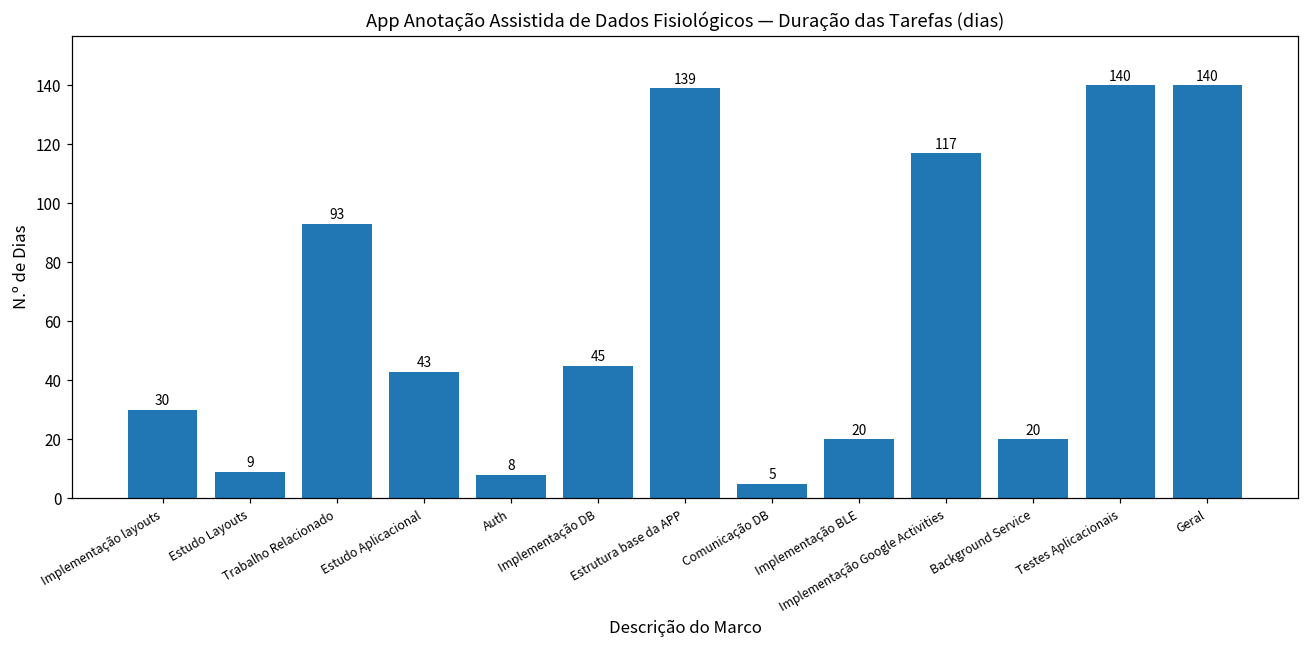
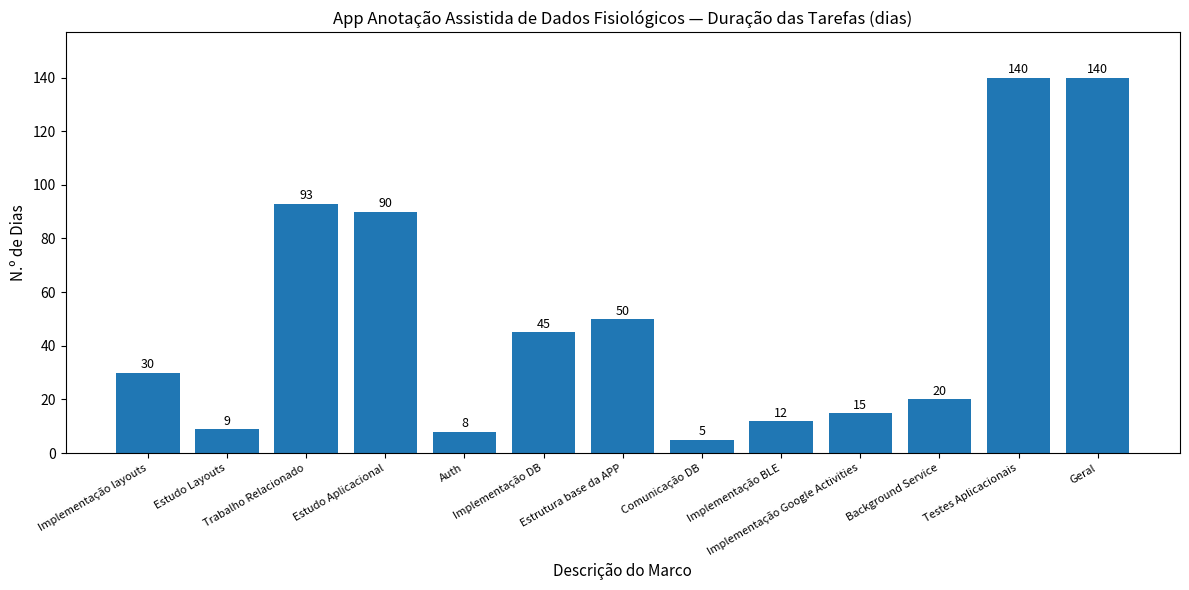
Estudo Aplicacional: 43 -> 90
Estrutura base da APP: 139 -> 50
Implementação BLE: 20 -> 12
Implementação Google Activities: 117 -> 15
